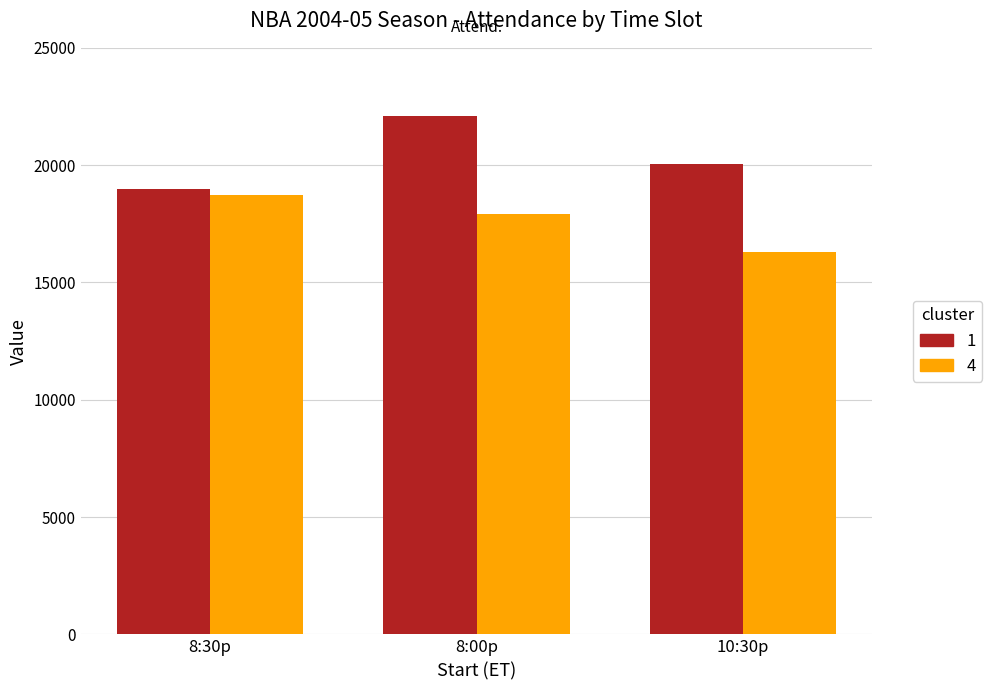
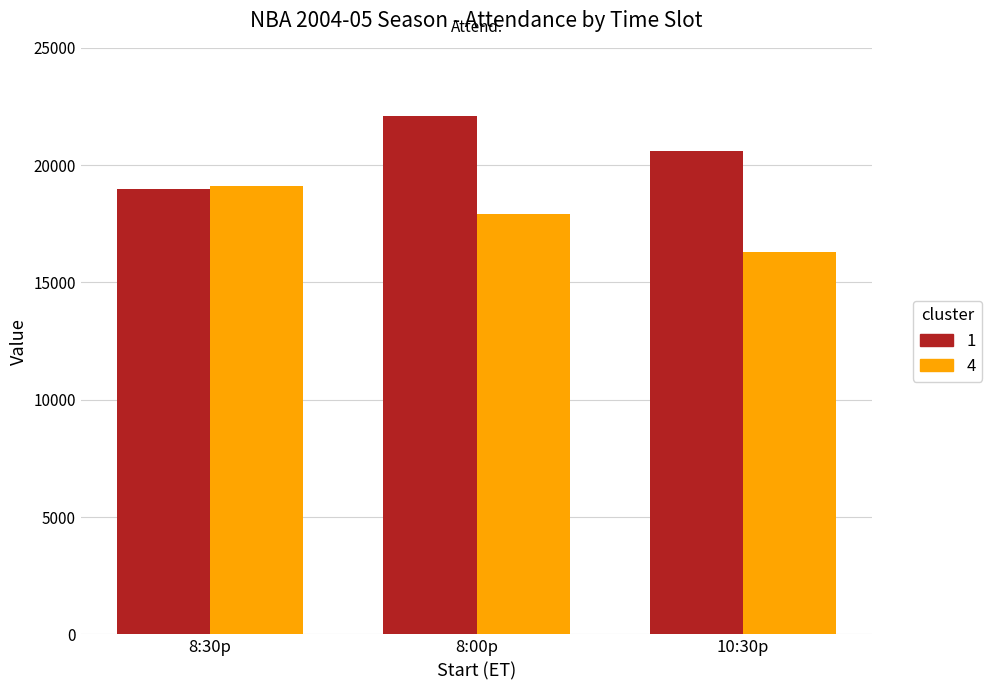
4, 8:30p: 18700 -> 19100
1, 10:30p: 20000 -> 20600
